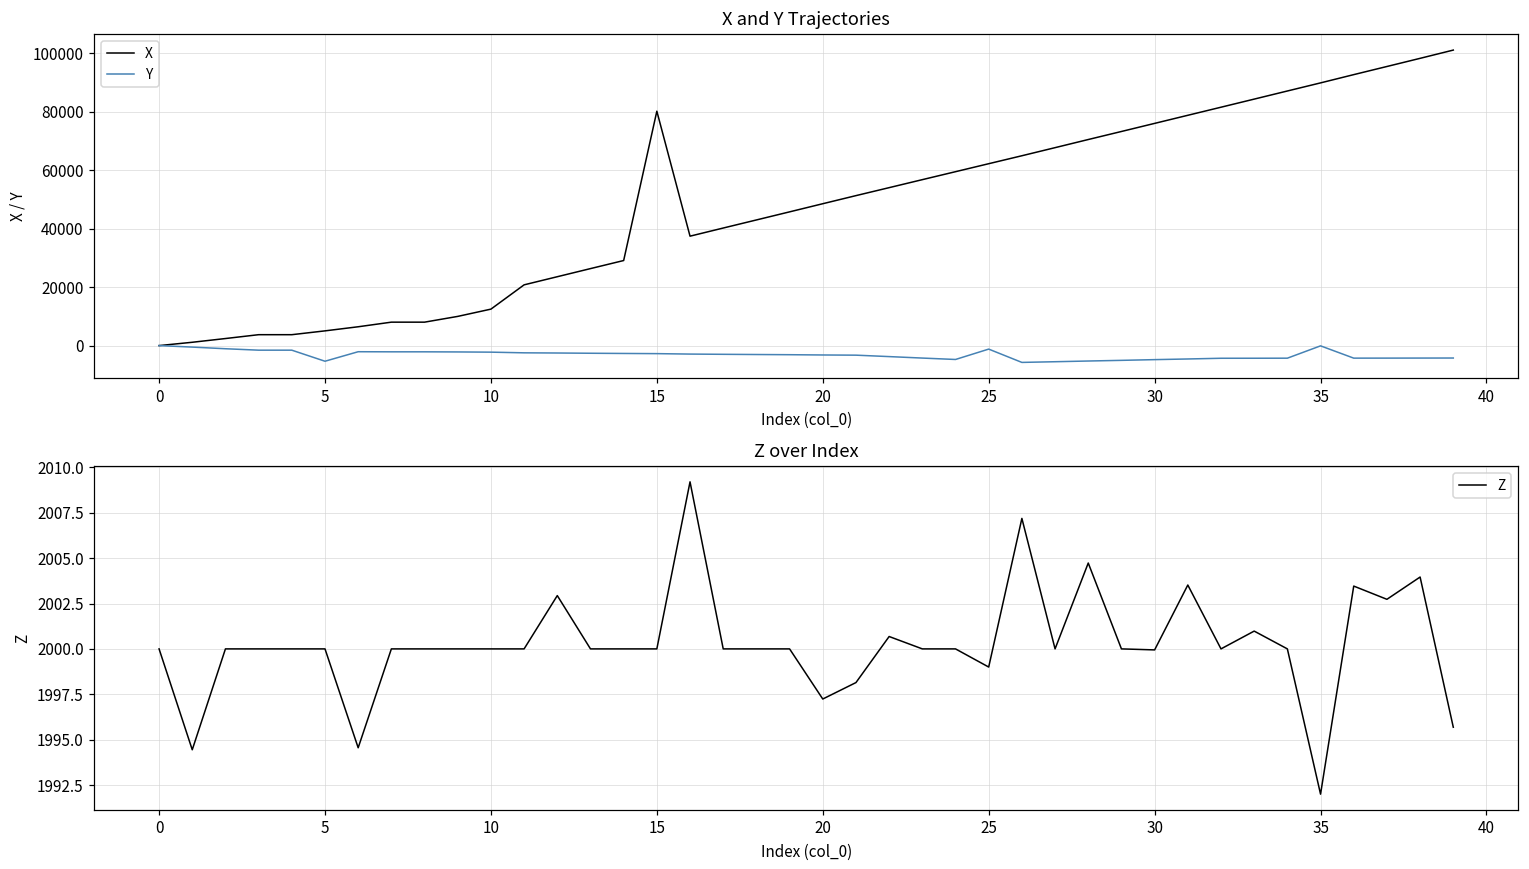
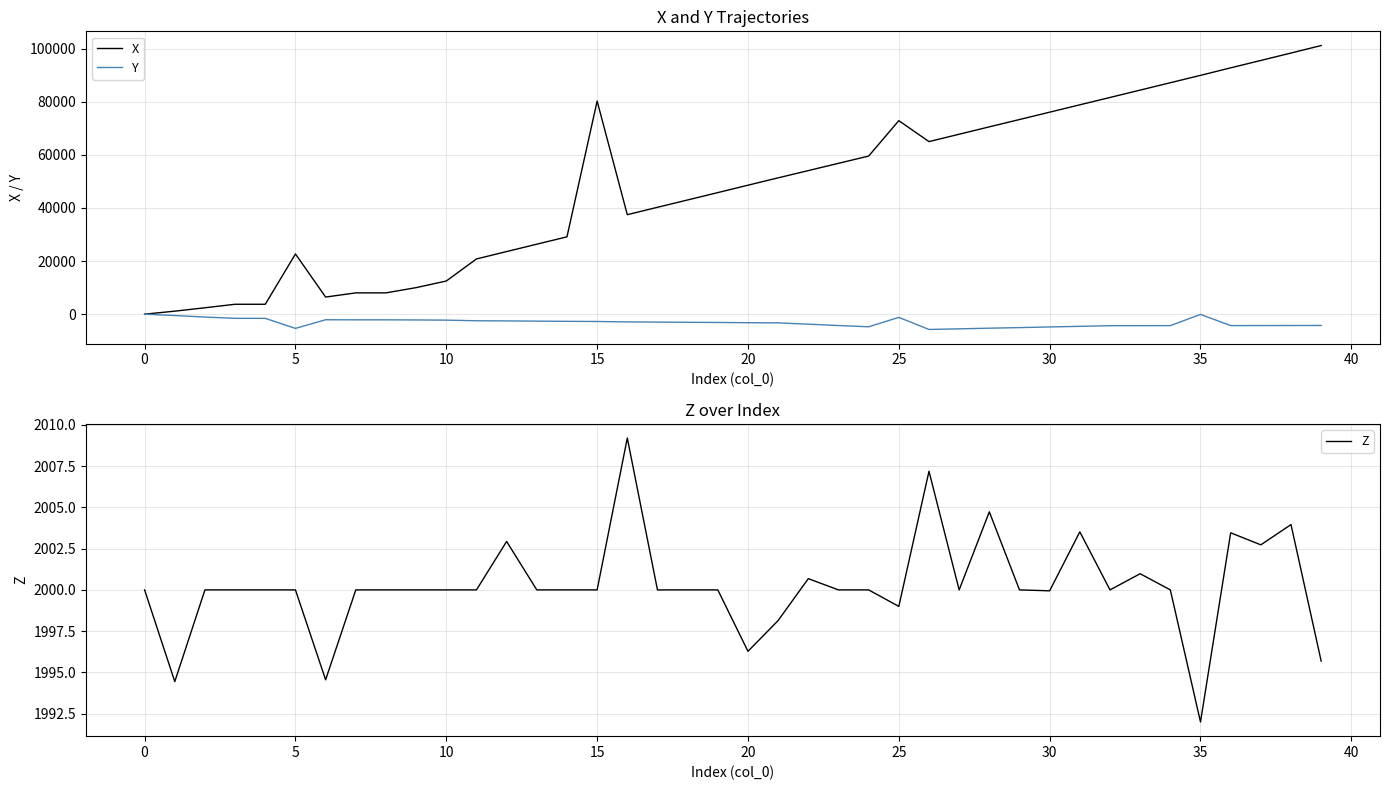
X and Y Trajectories, X, 5: 5000 -> 23000
X and Y Trajectories, X, 25: 62000 -> 73000
Z over Index, 20: 1997.2 -> 1996.3
